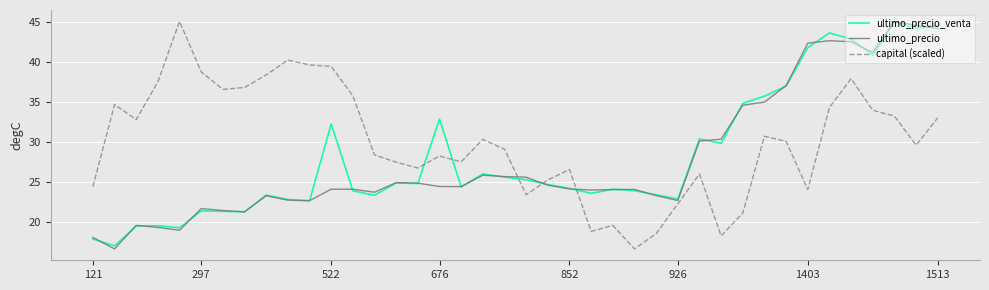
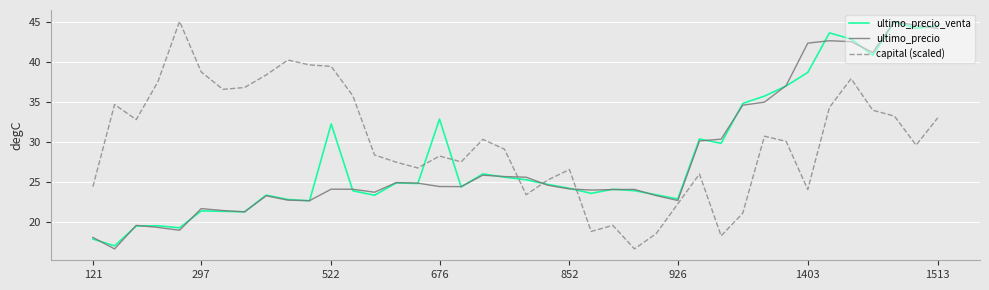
ultimo_precio_venta, 1403: 42 -> 39
